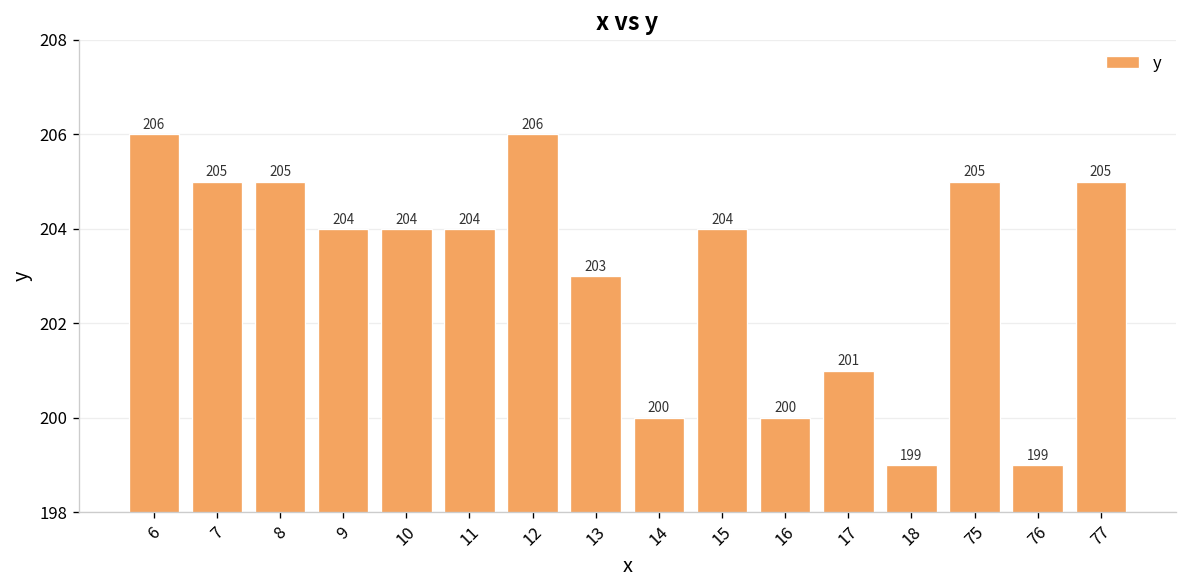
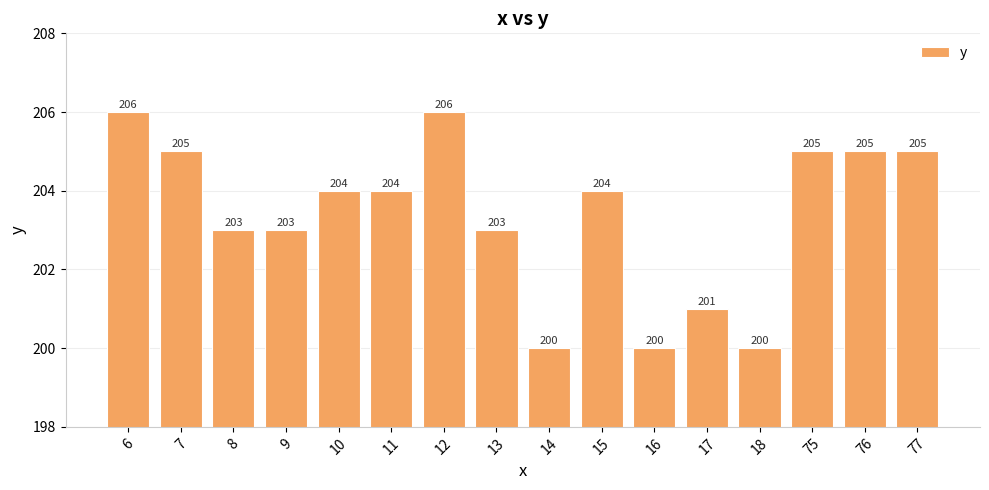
8: 205 -> 203
9: 204 -> 203
18: 199 -> 200
76: 199 -> 205
